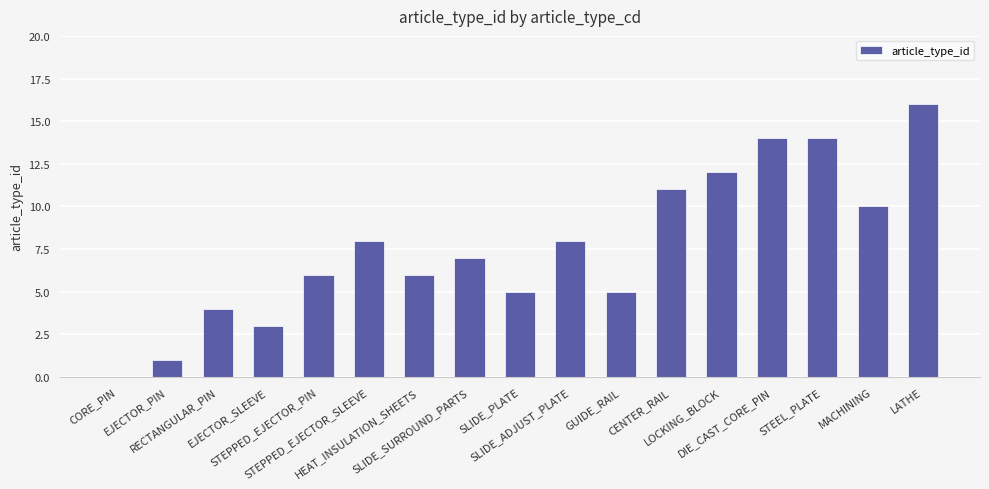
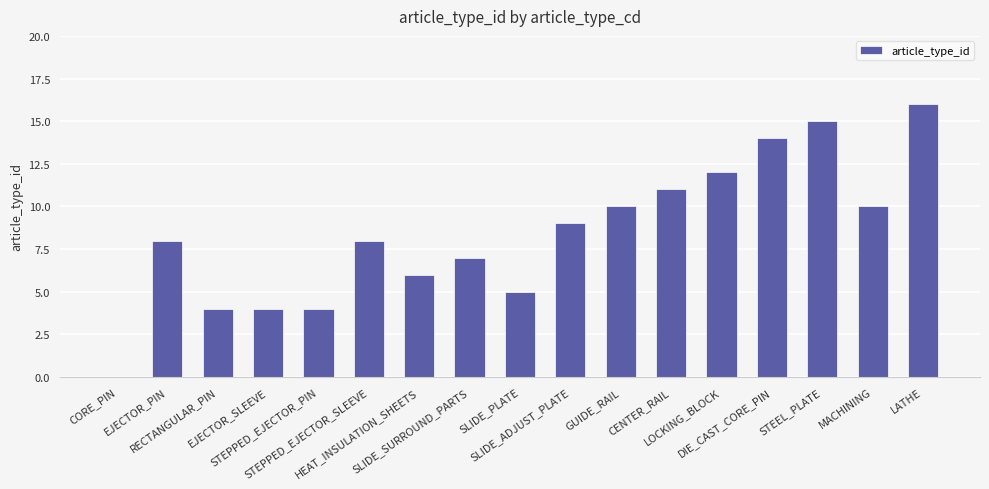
EJECTOR_PIN: 1 -> 8
EJECTOR_SLEEVE: 3 -> 4
STEPPED_EJECTOR_PIN: 6 -> 4
SLIDE_ADJUST_PLATE: 8 -> 9
GUIDE_RAIL: 5 -> 10
STEEL_PLATE: 14 -> 15
